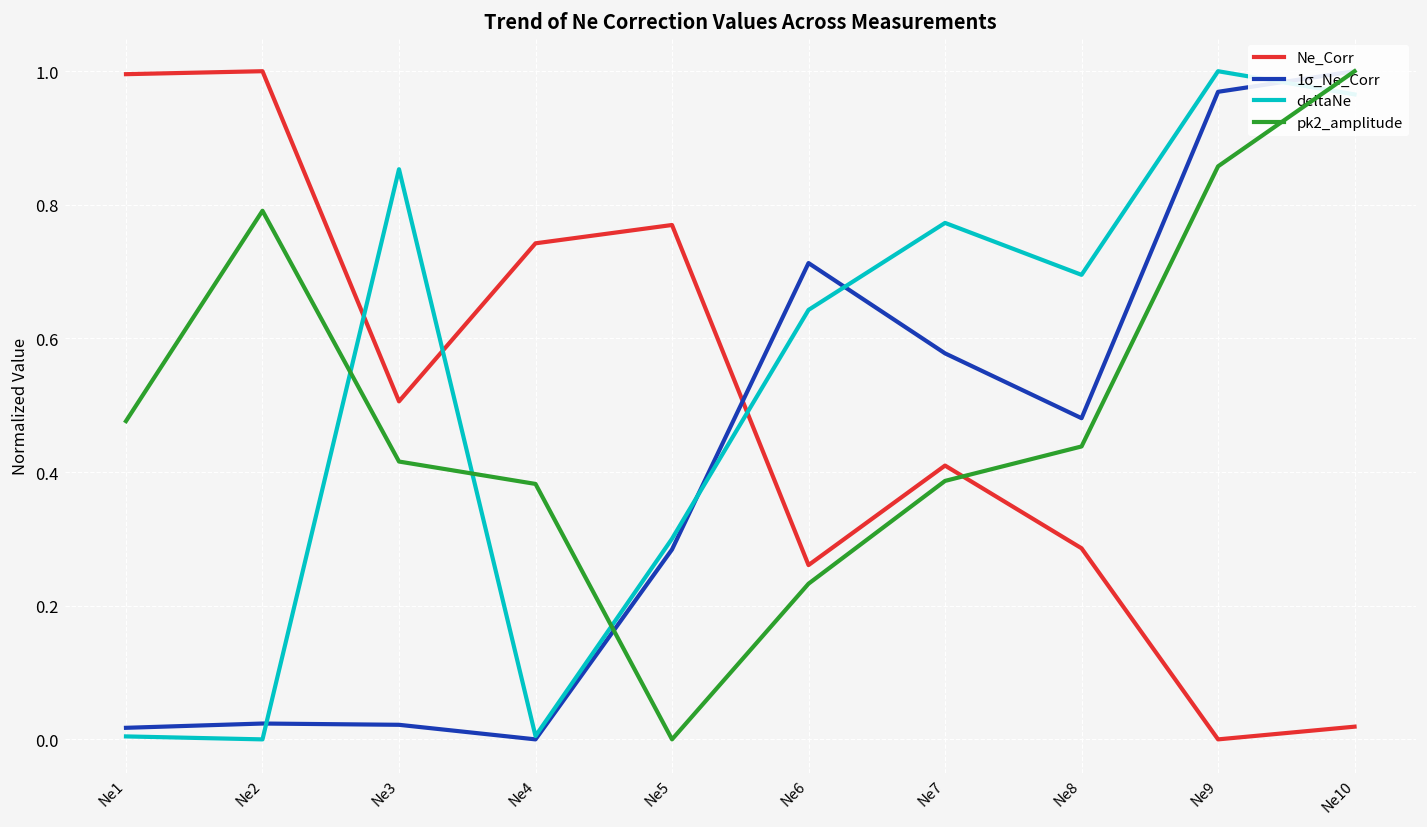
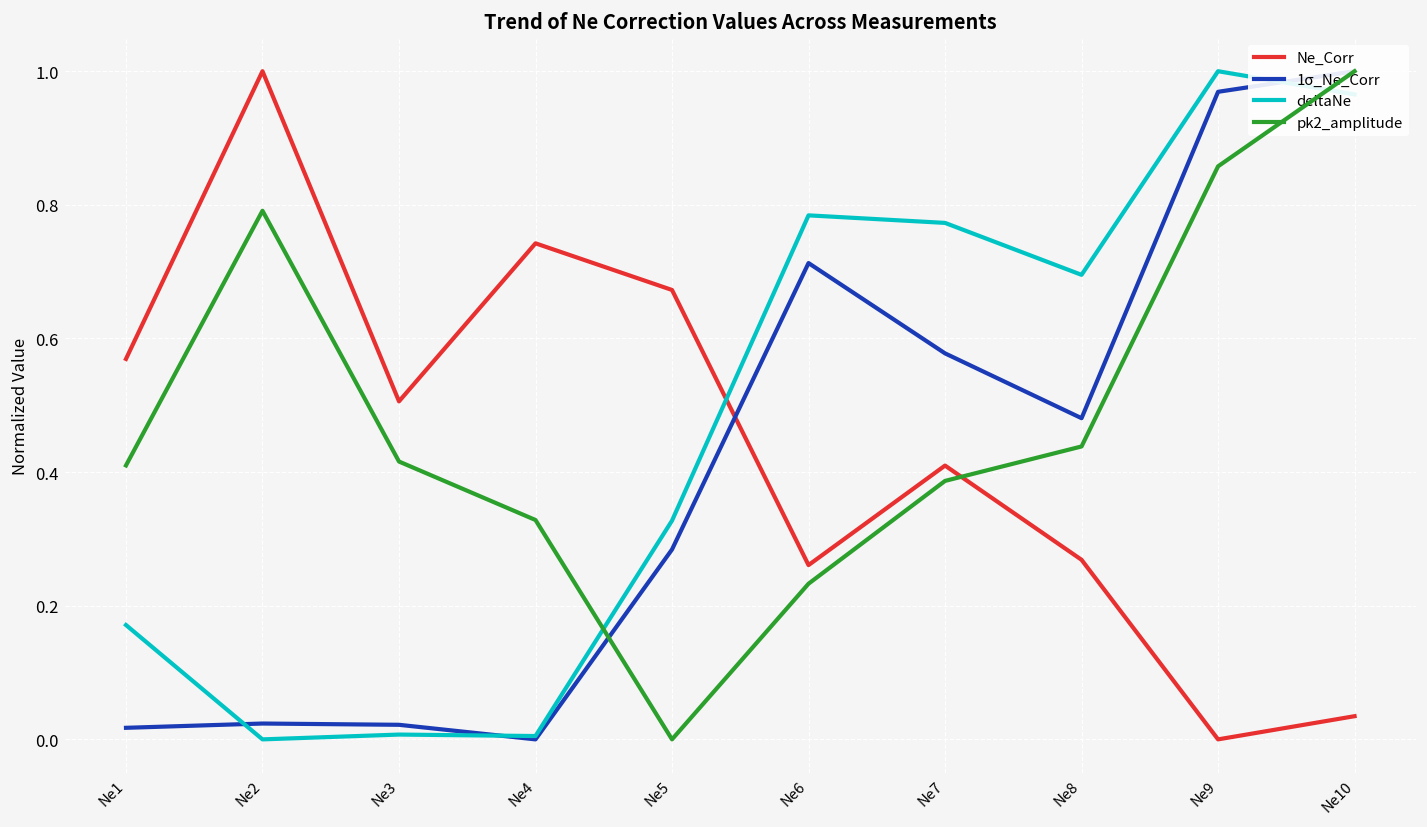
Ne_Corr, Ne1: 1.00 -> 0.57
deltaNe, Ne1: 0.00 -> 0.17
pk2_amplitude, Ne1: 0.48 -> 0.41
deltaNe, Ne3: 0.85 -> 0.01
pk2_amplitude, Ne4: 0.38 -> 0.33
Ne_Corr, Ne5: 0.77 -> 0.67
deltaNe, Ne5: 0.30 -> 0.33
deltaNe, Ne6: 0.64 -> 0.78
Ne_Corr, Ne8: 0.29 -> 0.27
Ne_Corr, Ne10: 0.02 -> 0.03
